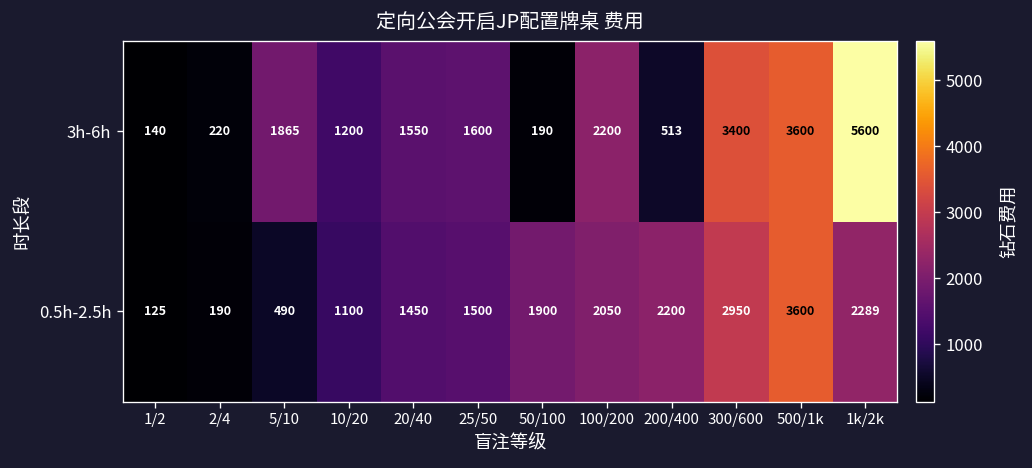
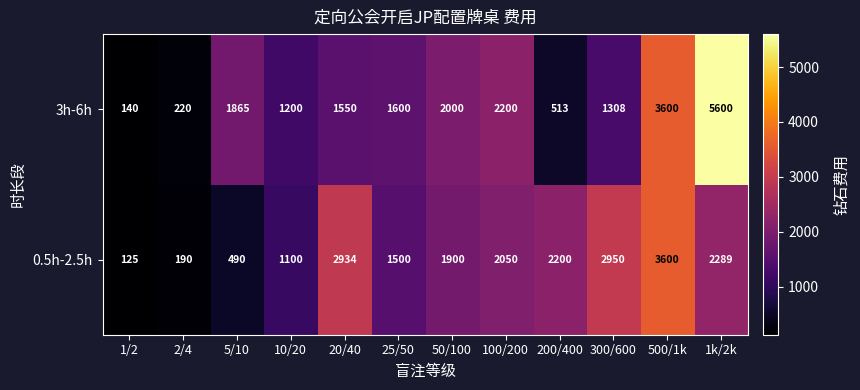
3h-6h, 50/100: 190 -> 2000
3h-6h, 300/600: 3400 -> 1308
0.5h-2.5h, 20/40: 1450 -> 2934
